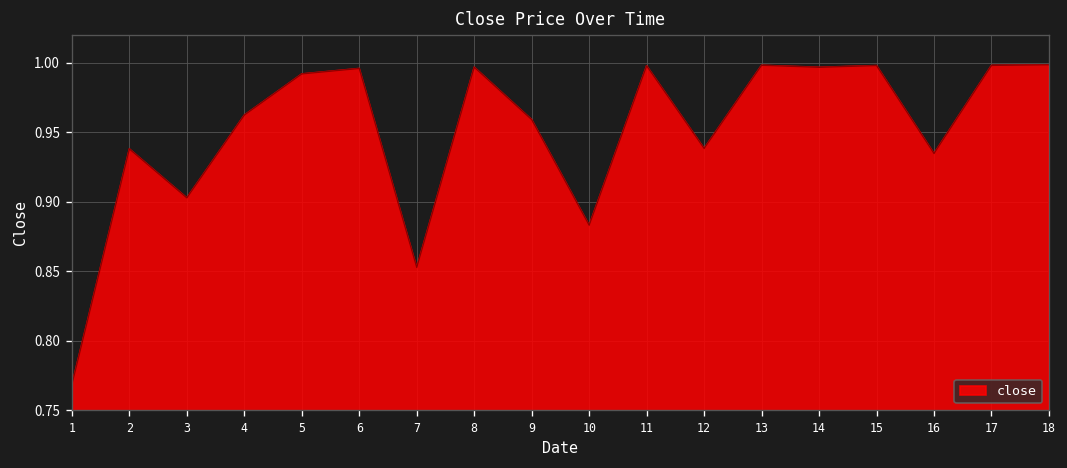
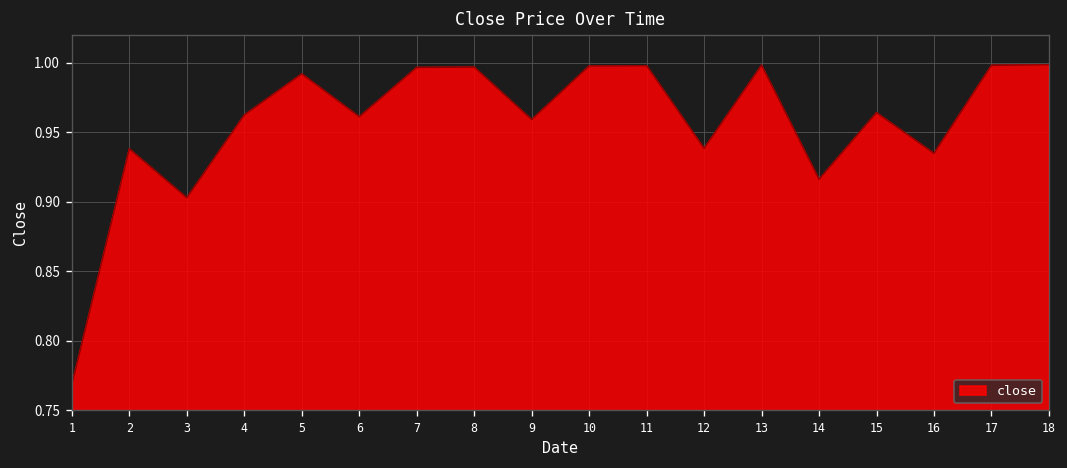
6: 0.996 -> 0.961
7: 0.853 -> 0.997
10: 0.883 -> 0.998
14: 0.997 -> 0.916
15: 0.998 -> 0.964
